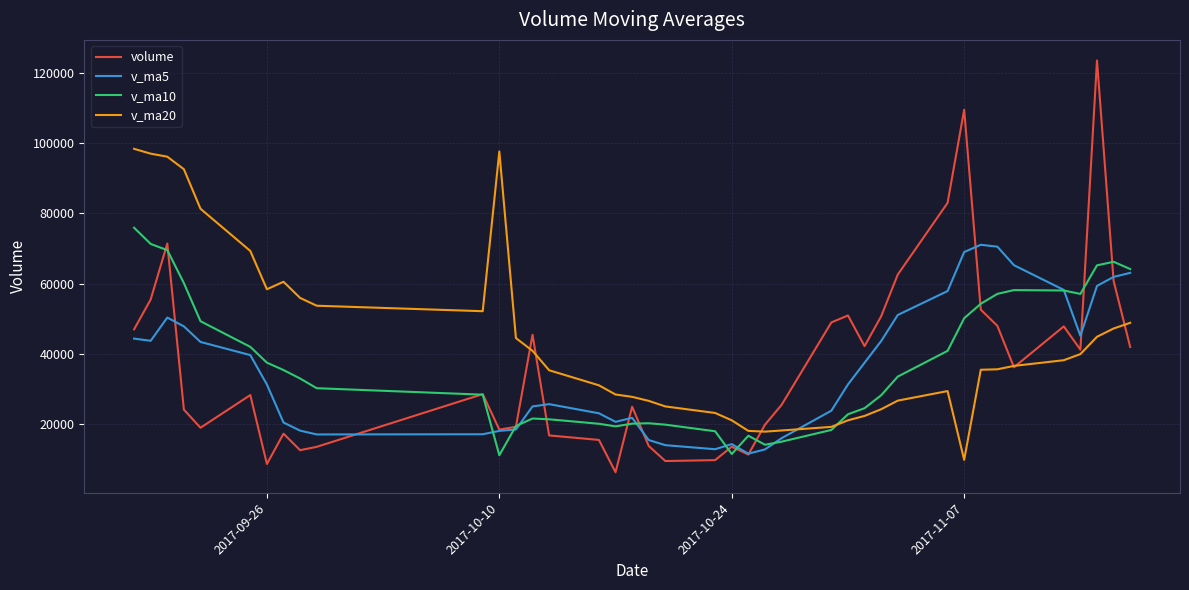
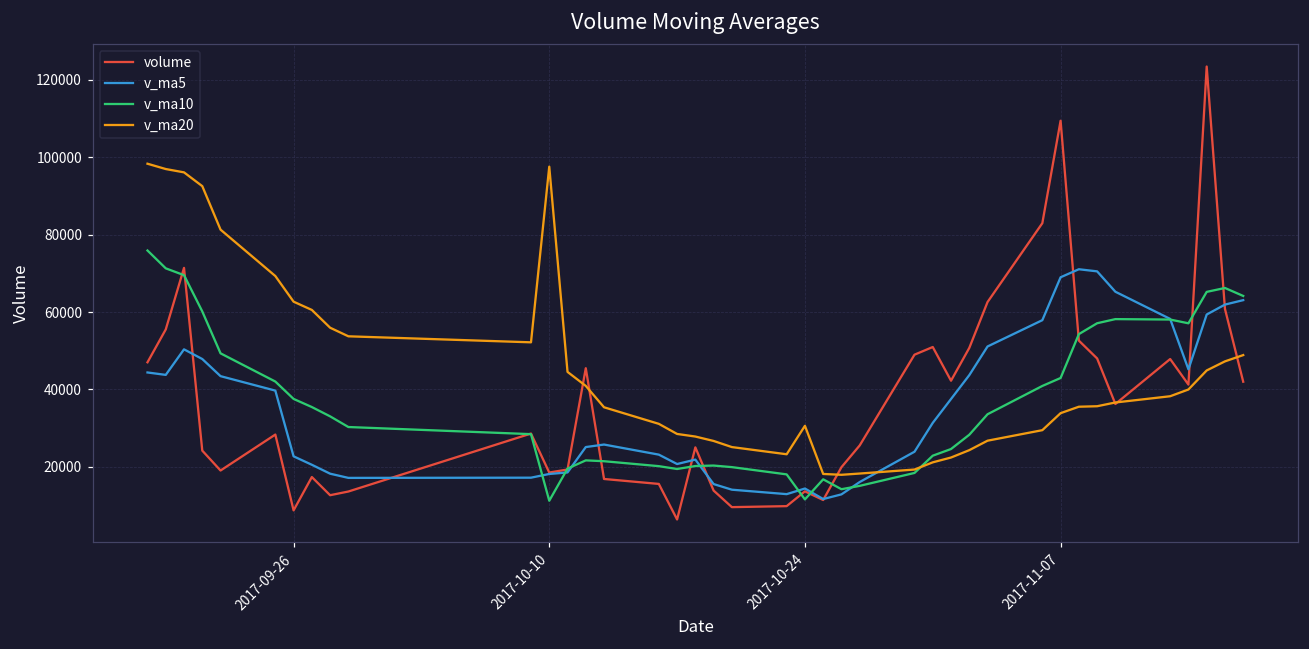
v_ma5, 2017-09-26: 31000 -> 23000
v_ma20, 2017-09-26: 58000 -> 63000
v_ma20, 2017-10-24: 21000 -> 31000
v_ma10, 2017-11-07: 50000 -> 43000
v_ma20, 2017-11-07: 10000 -> 34000
